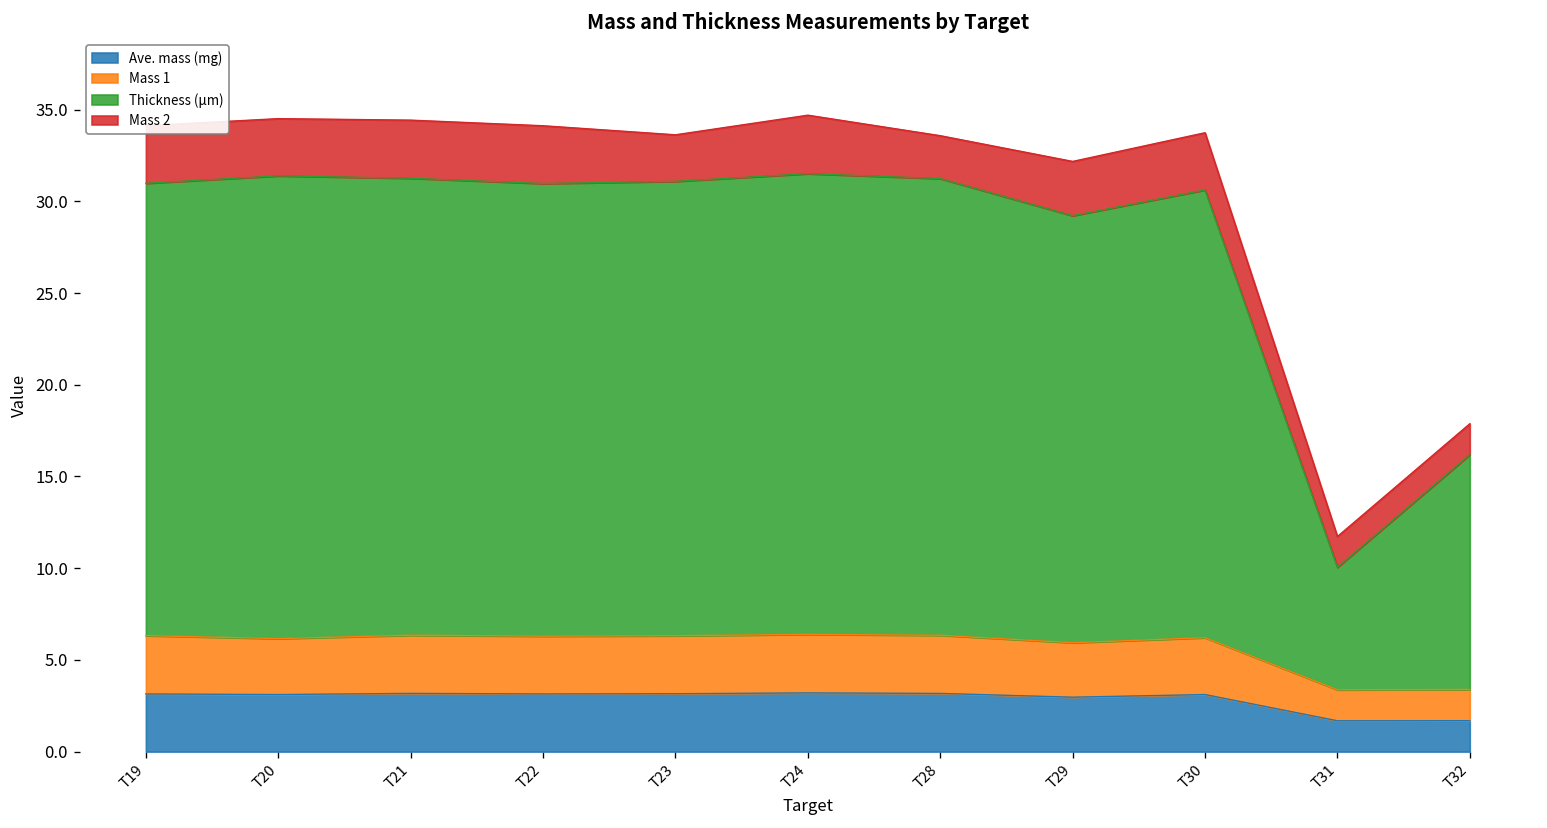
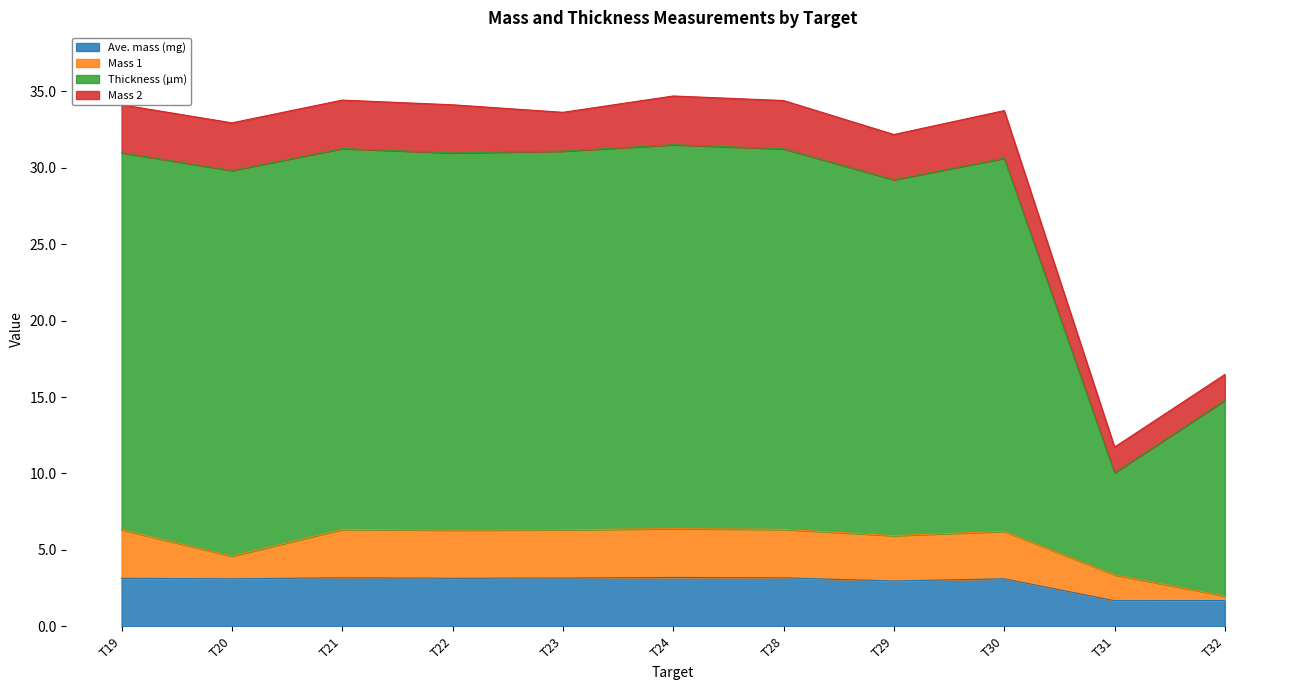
Mass 1, T20: 3.1 -> 1.5
Mass 2, T28: 2.3 -> 3.2
Mass 1, T32: 1.7 -> 0.3
